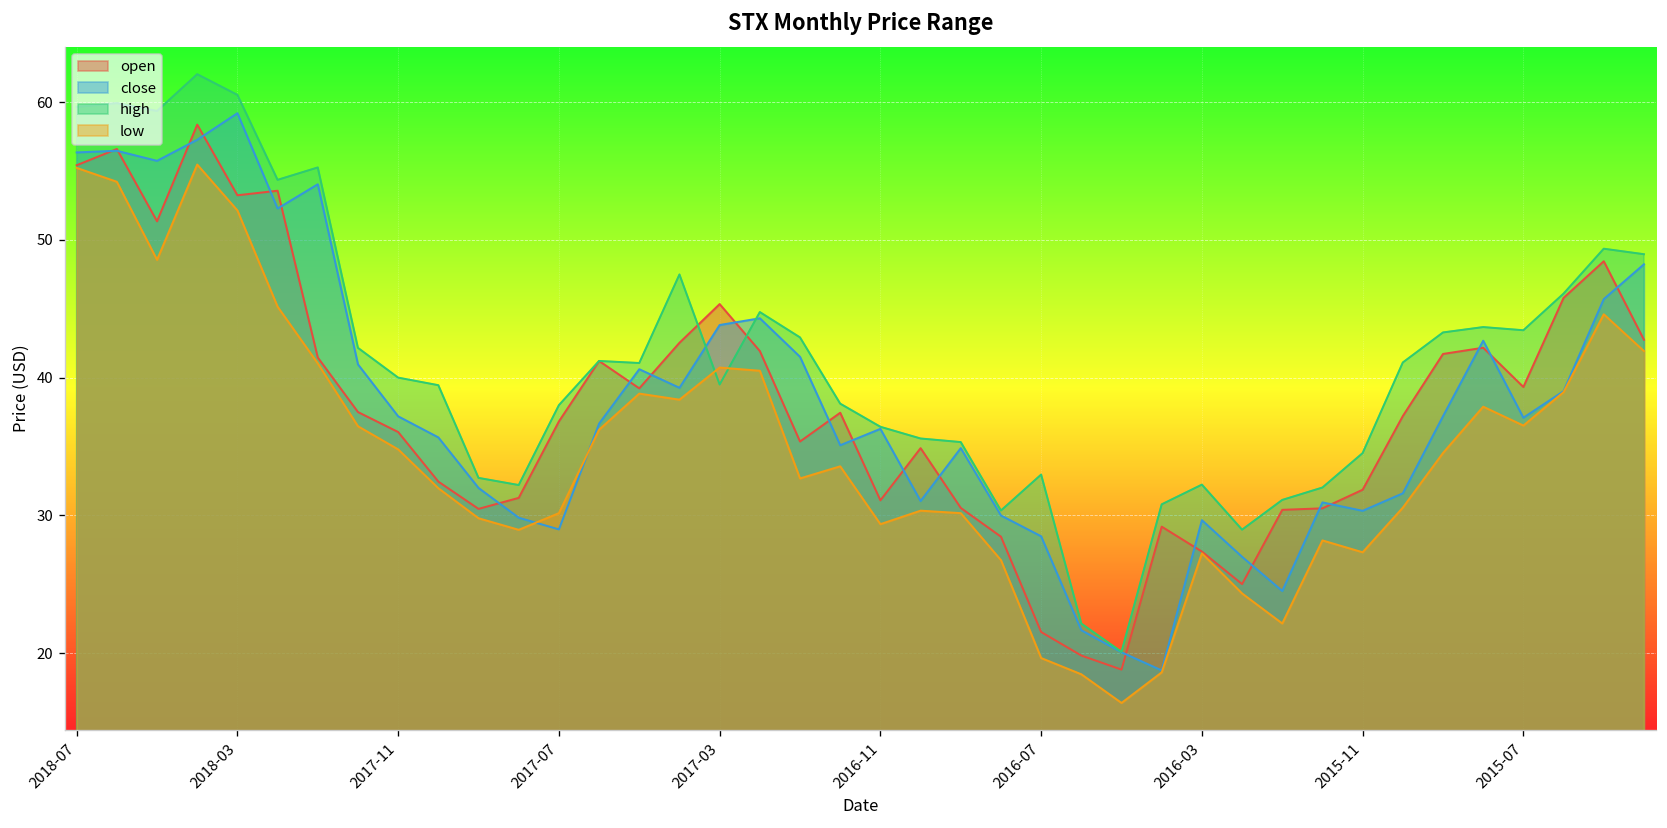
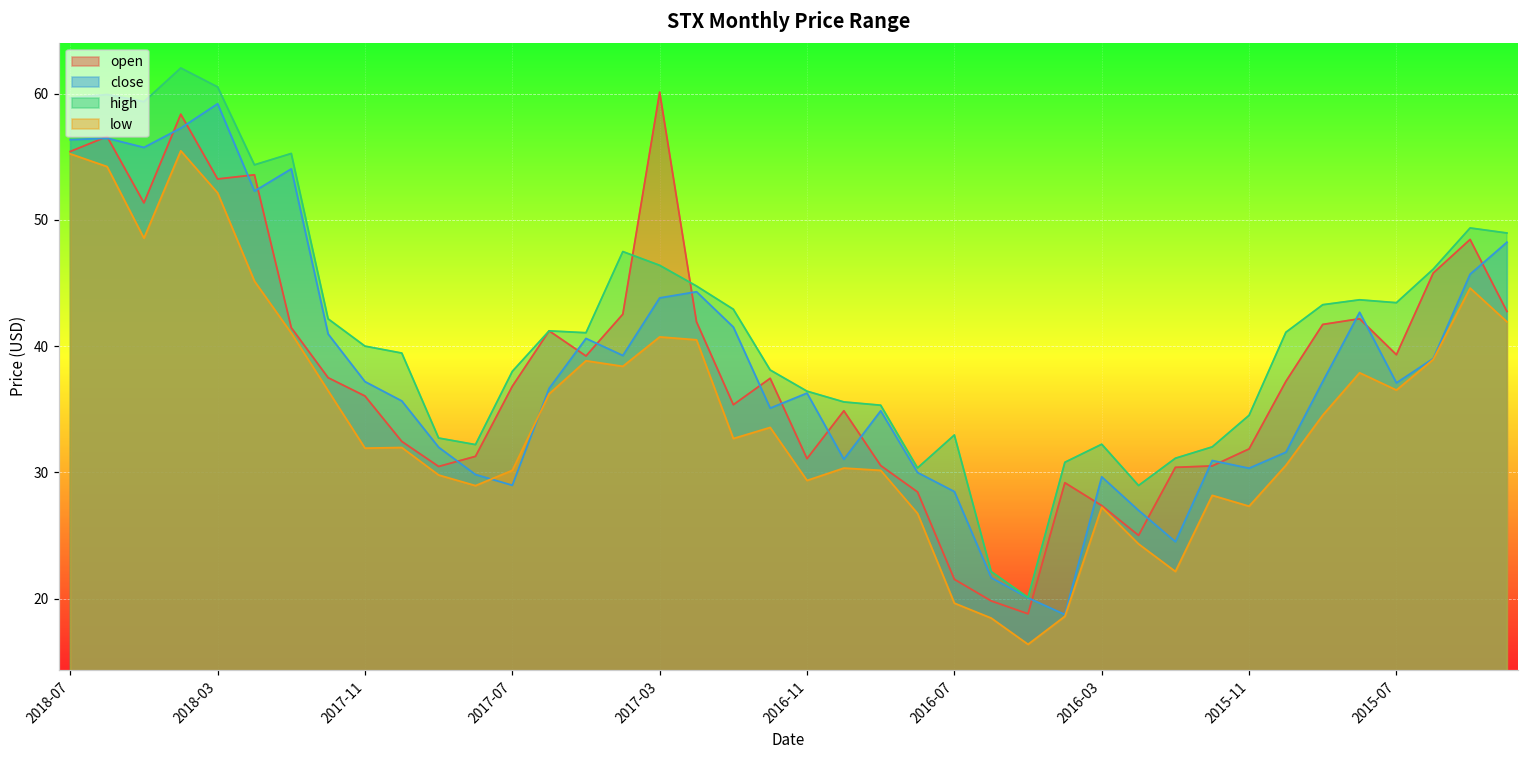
low, 2017-11: 34.8 -> 31.9
open, 2017-03: 45.3 -> 60.1
high, 2017-03: 39.5 -> 46.4
